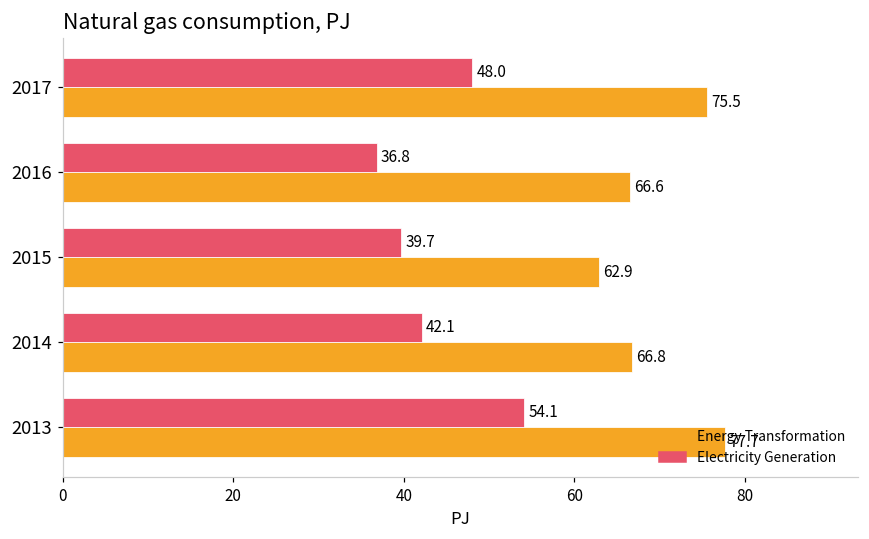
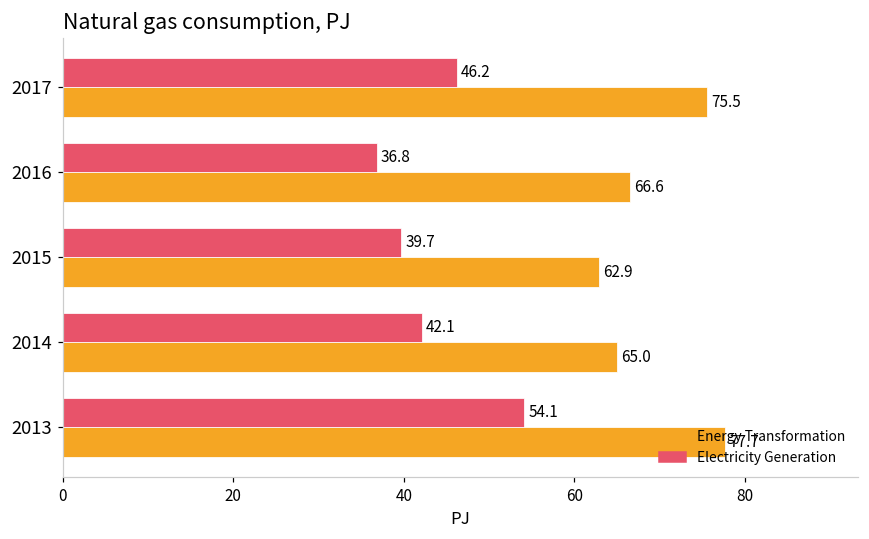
Electricity Generation, 2017: 48.0 -> 46.2
Energy Transformation, 2014: 66.8 -> 65.0
